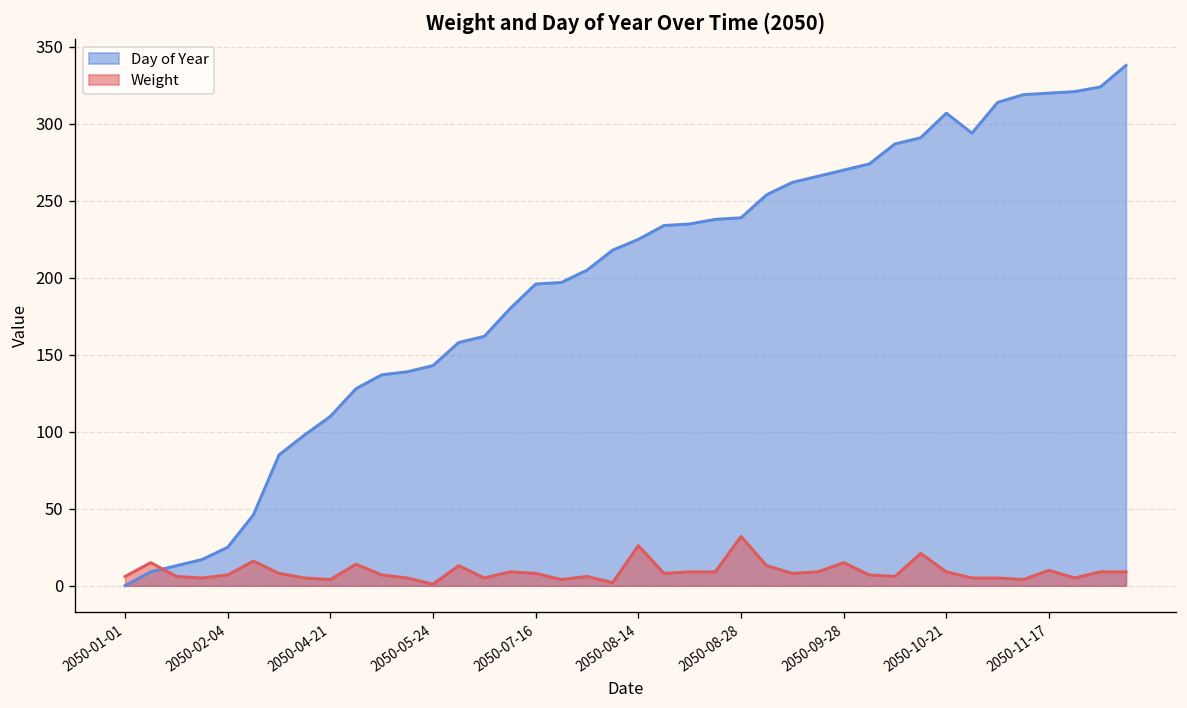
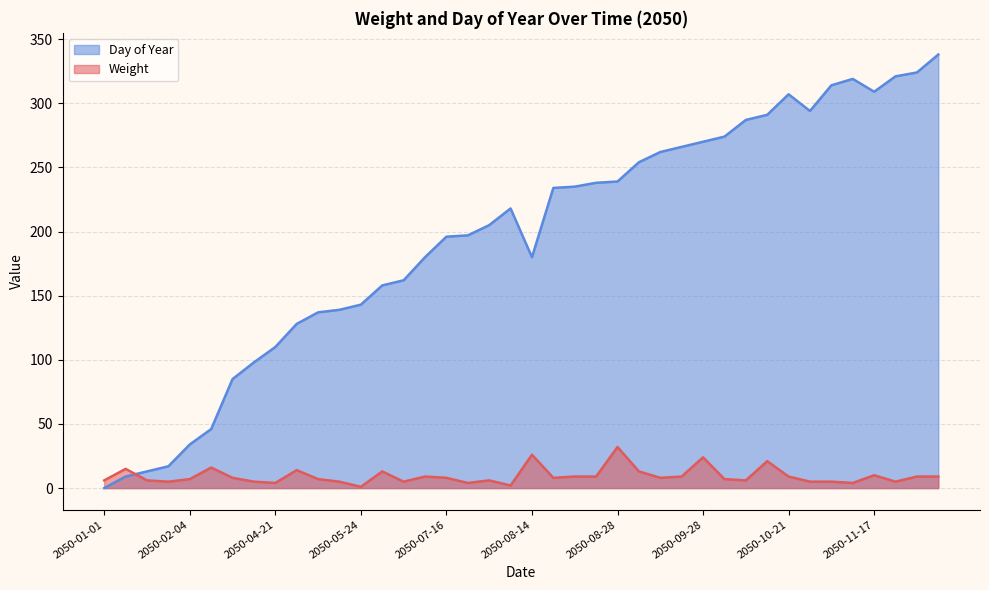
Day of Year, 2050-02-04: 25 -> 34
Day of Year, 2050-08-14: 225 -> 180
Weight, 2050-09-28: 15 -> 24
Day of Year, 2050-11-17: 320 -> 309
